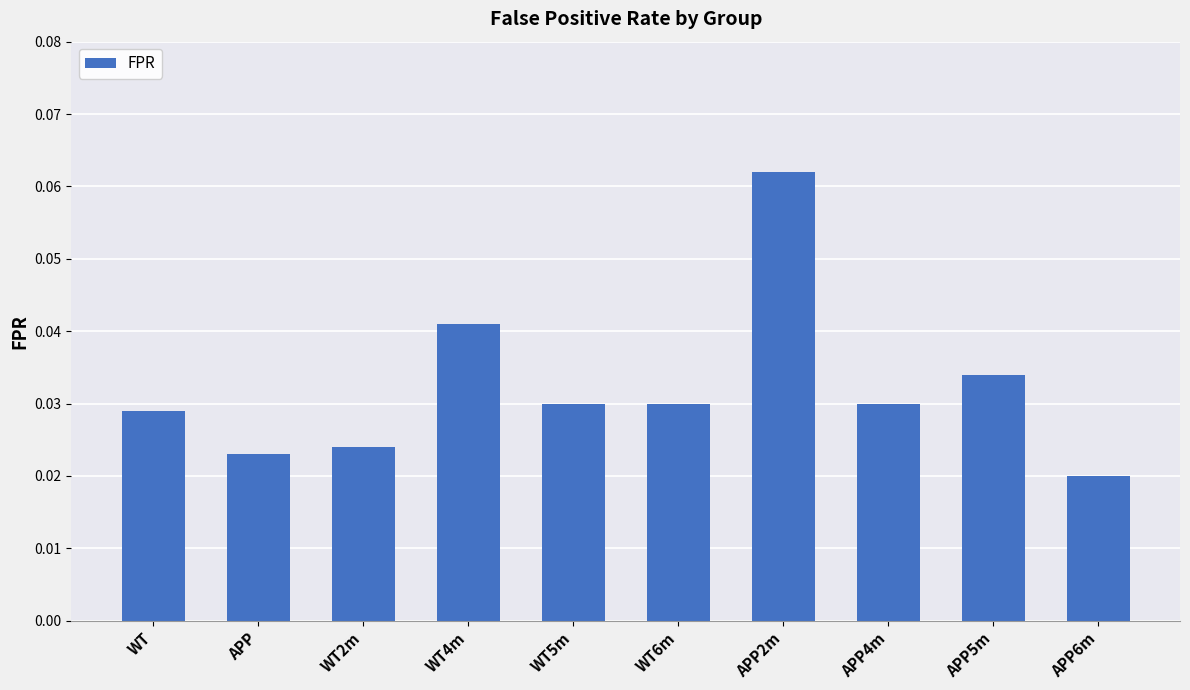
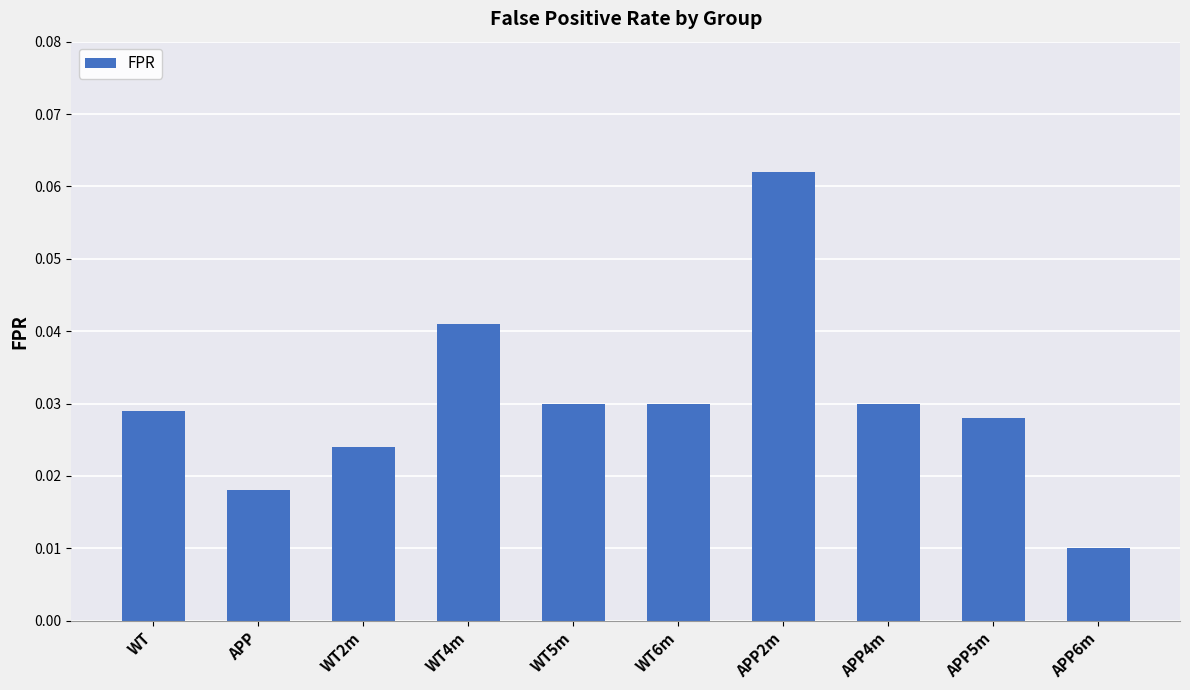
APP: 0.023 -> 0.018
APP5m: 0.034 -> 0.028
APP6m: 0.02 -> 0.01
